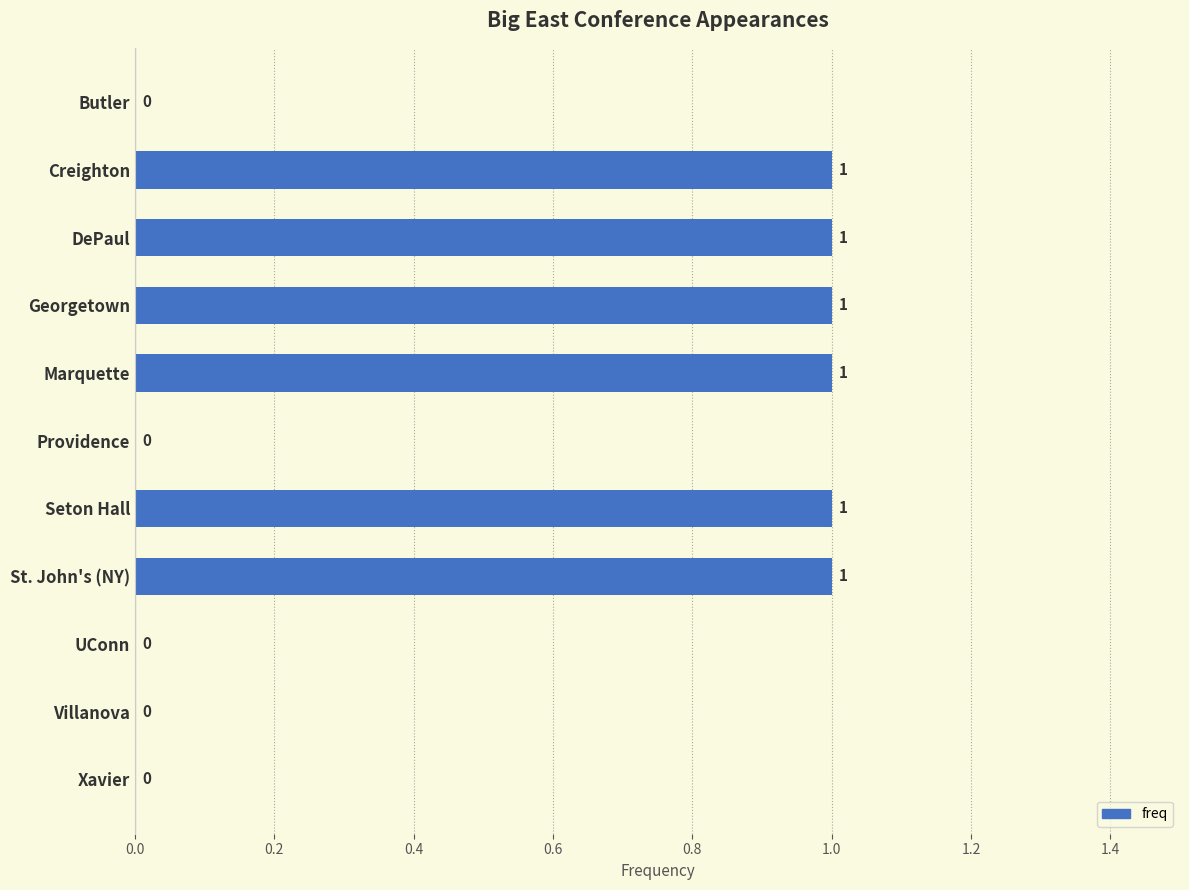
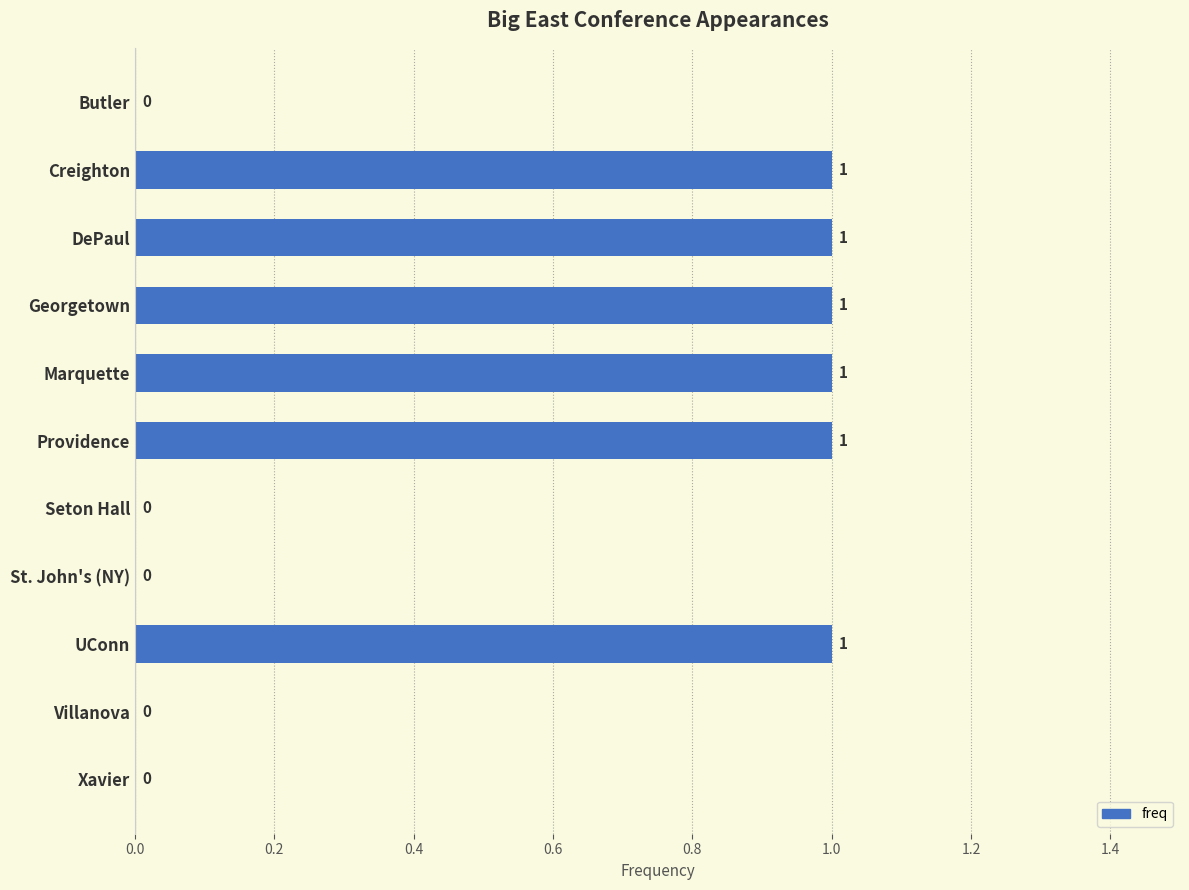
Providence: 0 -> 1
Seton Hall: 1 -> 0
St. John's (NY): 1 -> 0
UConn: 0 -> 1
